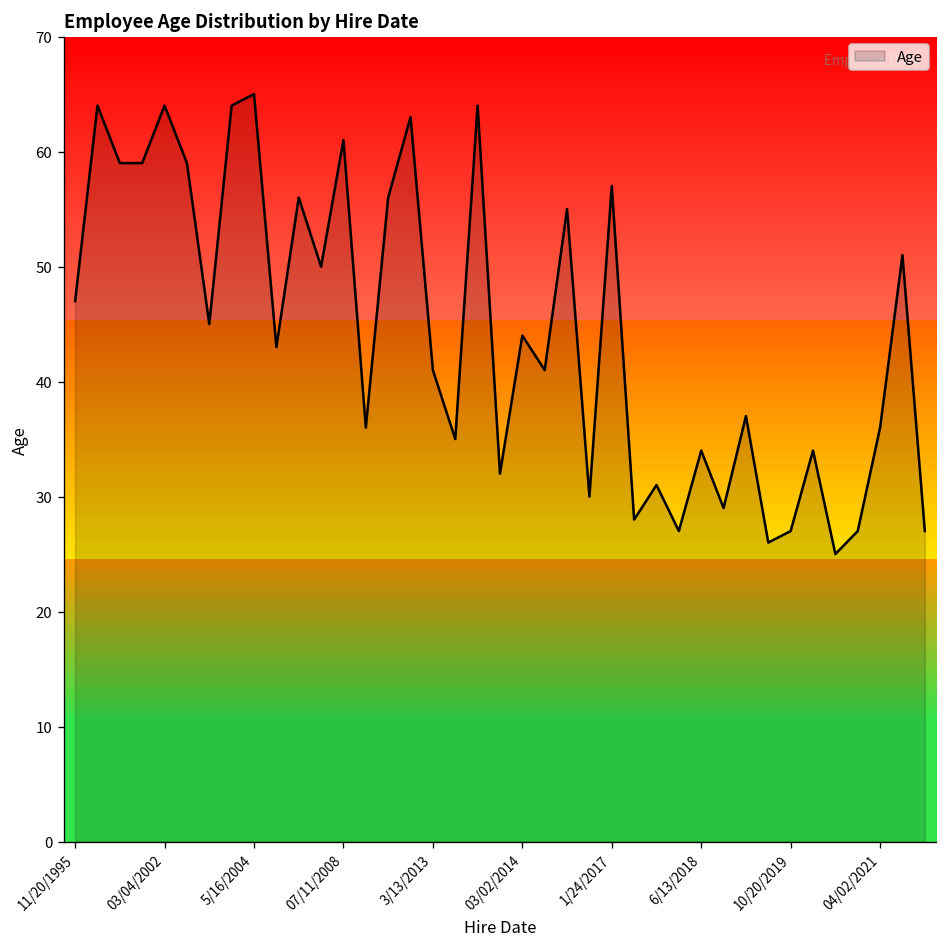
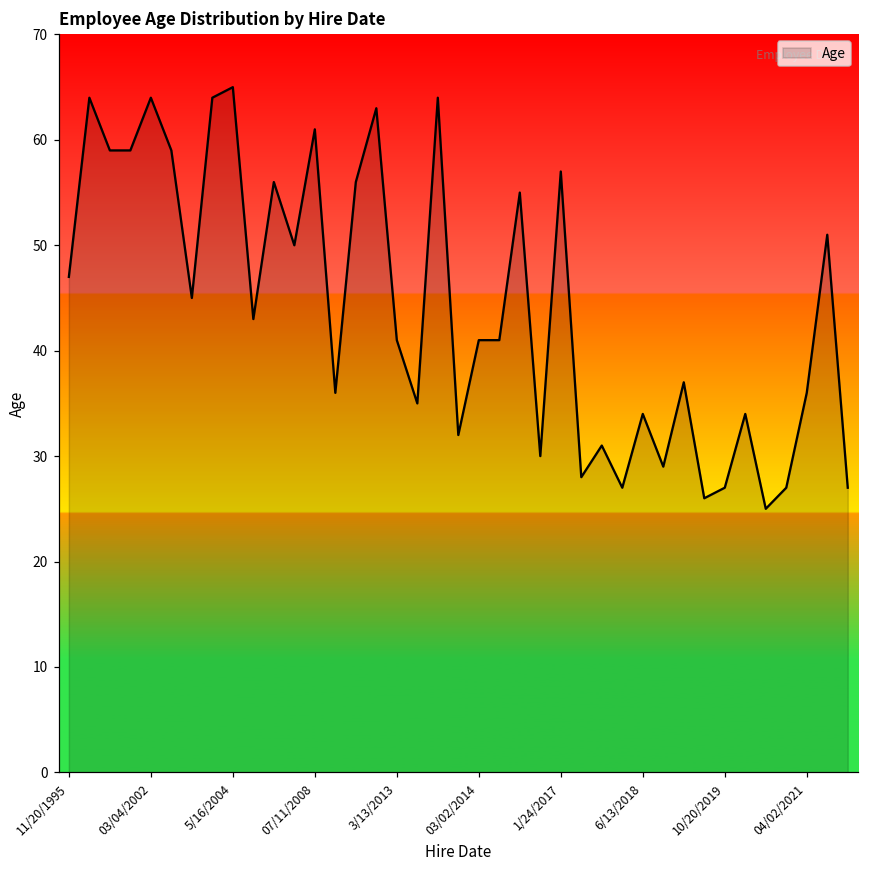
03/02/2014: 44 -> 41
